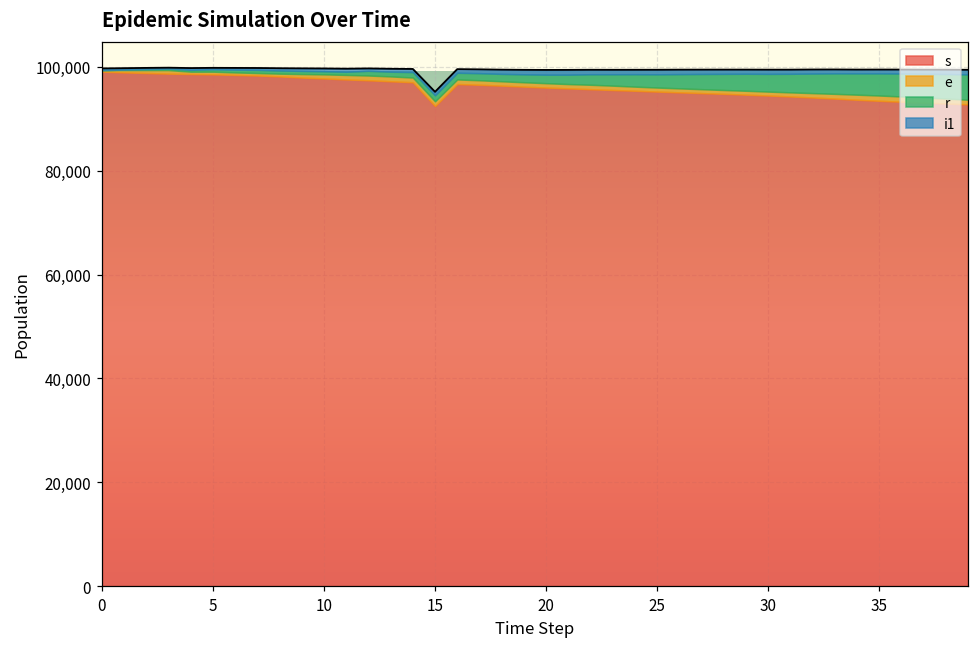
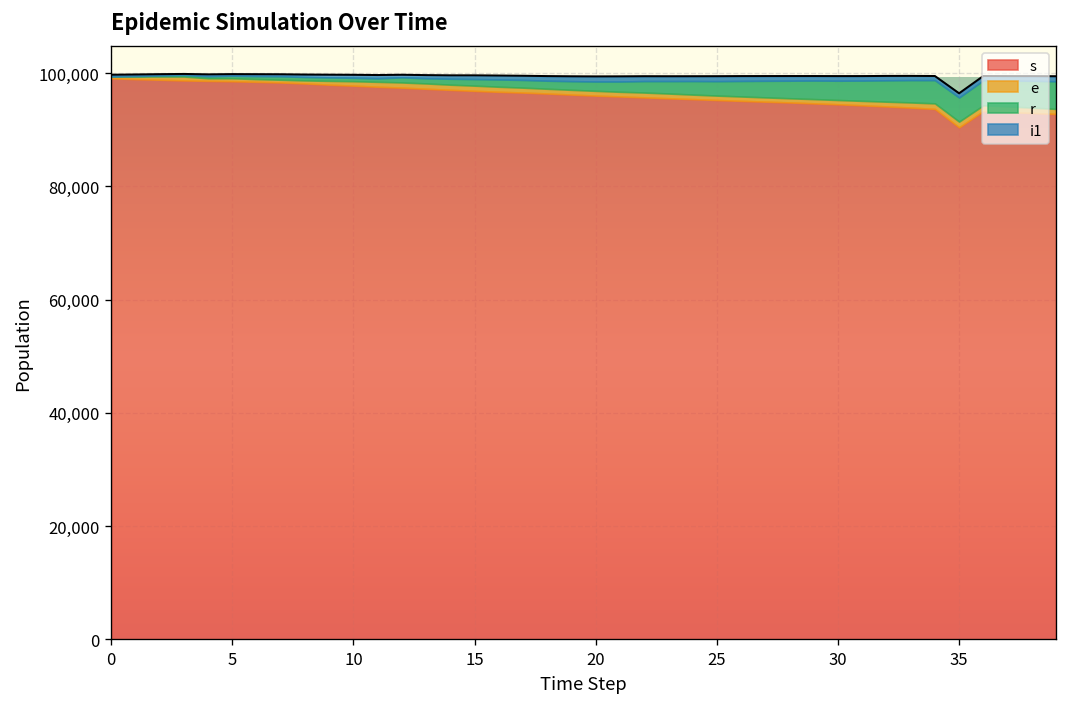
s, 15: 92,000 -> 97,000
s, 35: 93,000 -> 90,000
